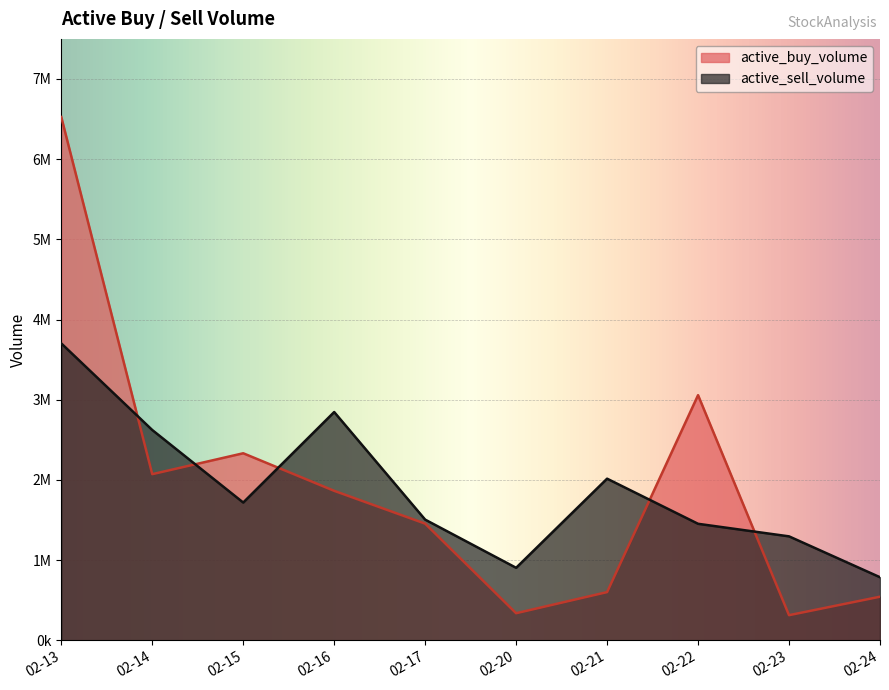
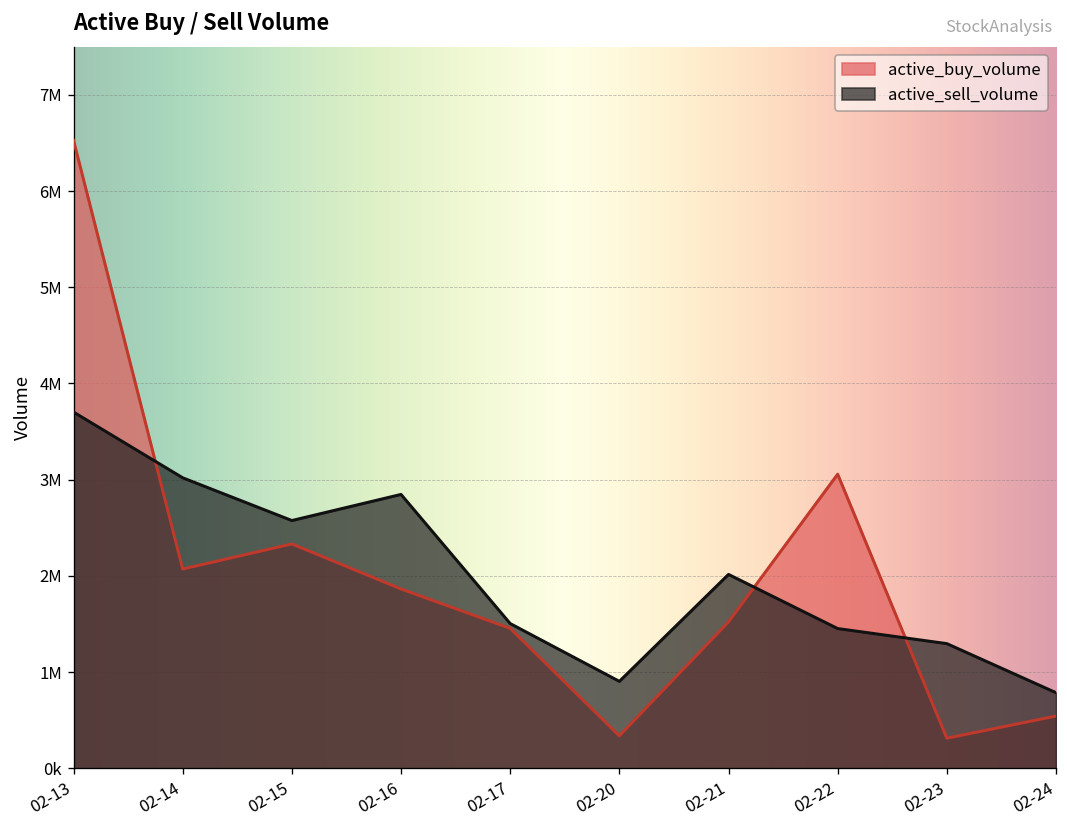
active_sell_volume, 02-14: 2600000 -> 3000000
active_sell_volume, 02-15: 1700000 -> 2600000
active_buy_volume, 02-21: 600000 -> 1500000
